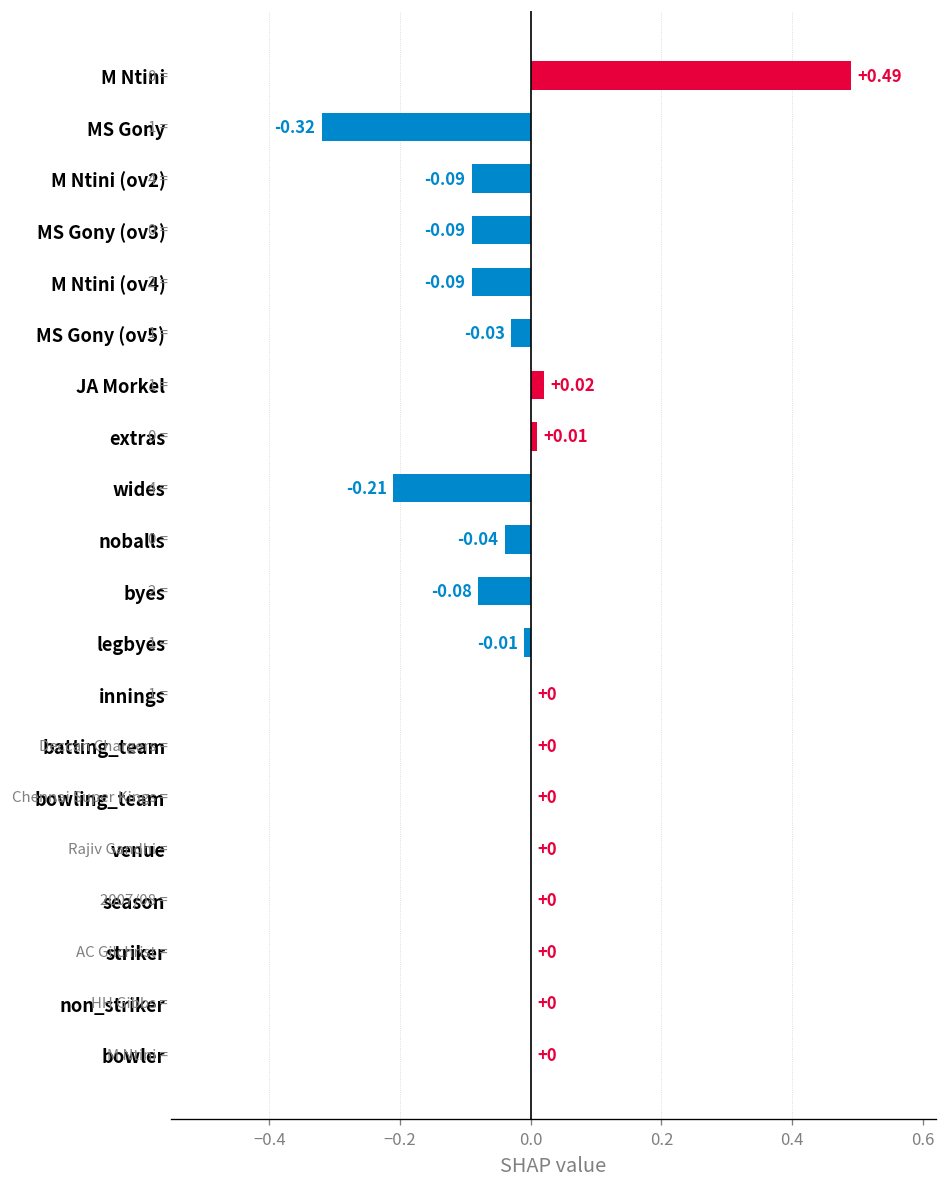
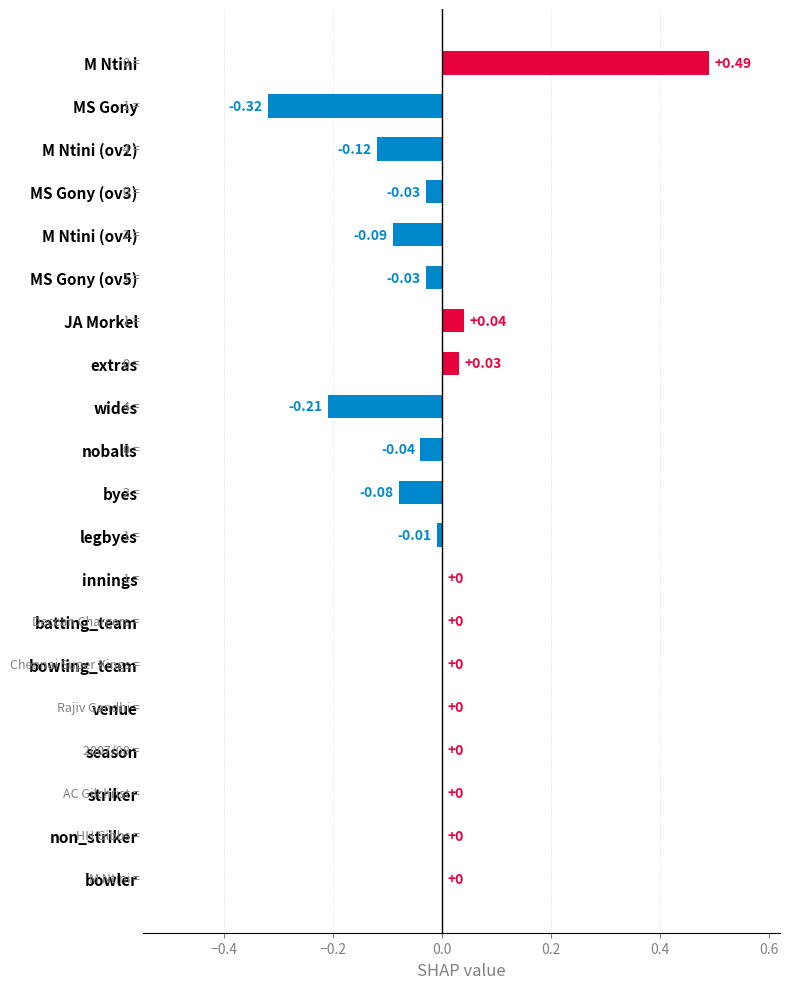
M Ntini (ov2): -0.09 -> -0.12
MS Gony (ov3): -0.09 -> -0.03
JA Morkel: +0.02 -> +0.04
extras: +0.01 -> +0.03
